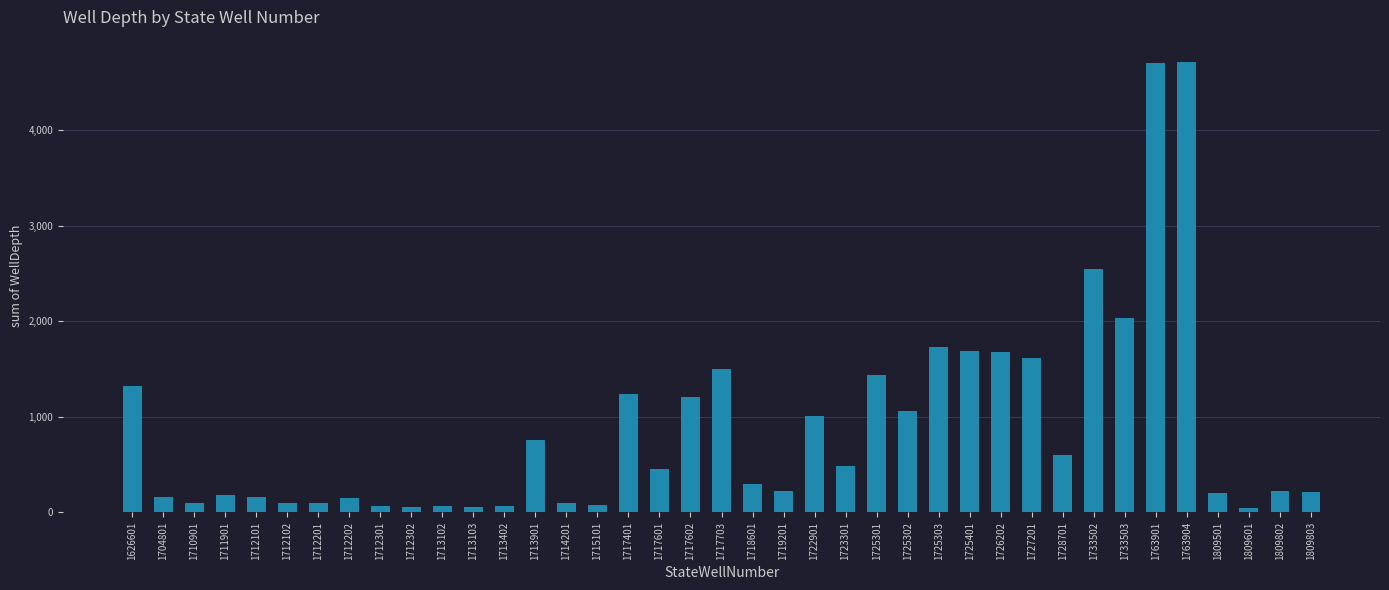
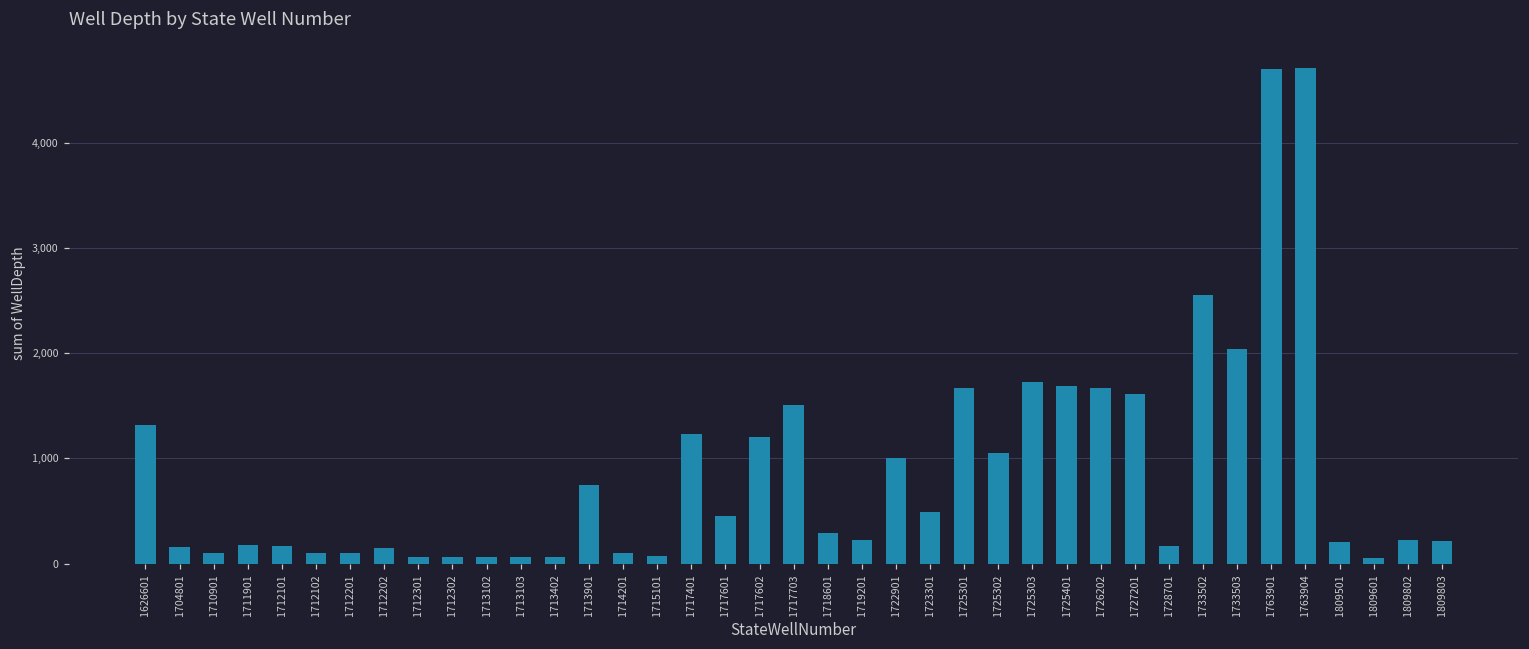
1725301: 1,400 -> 1,700
1728701: 600 -> 200
